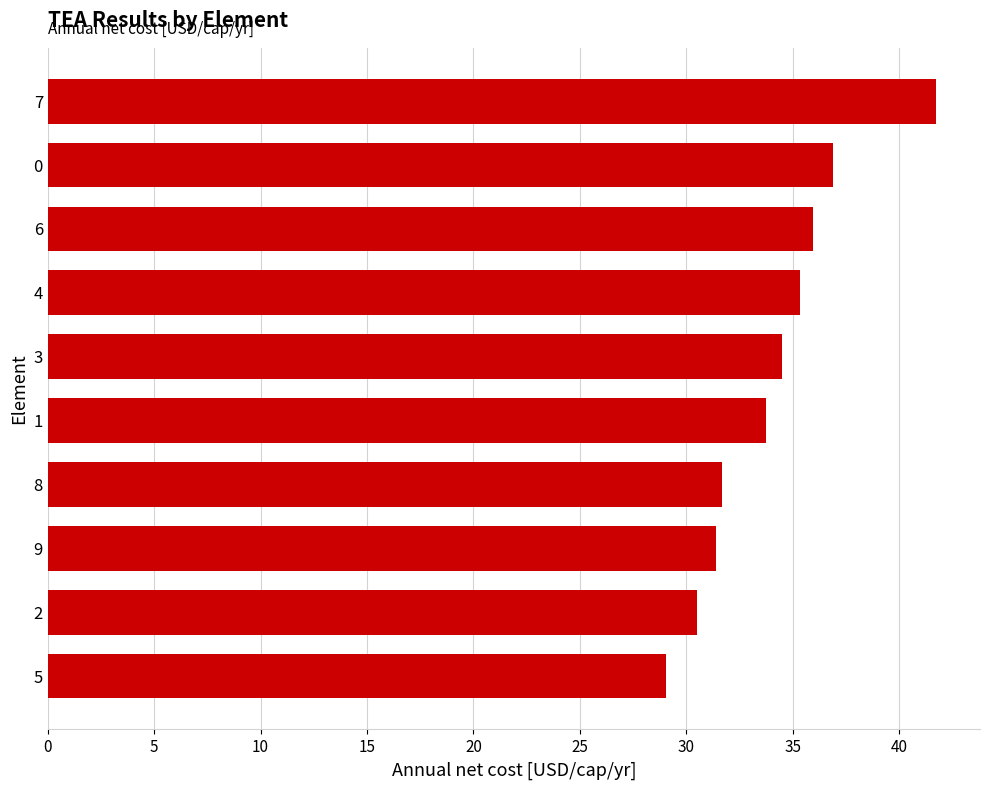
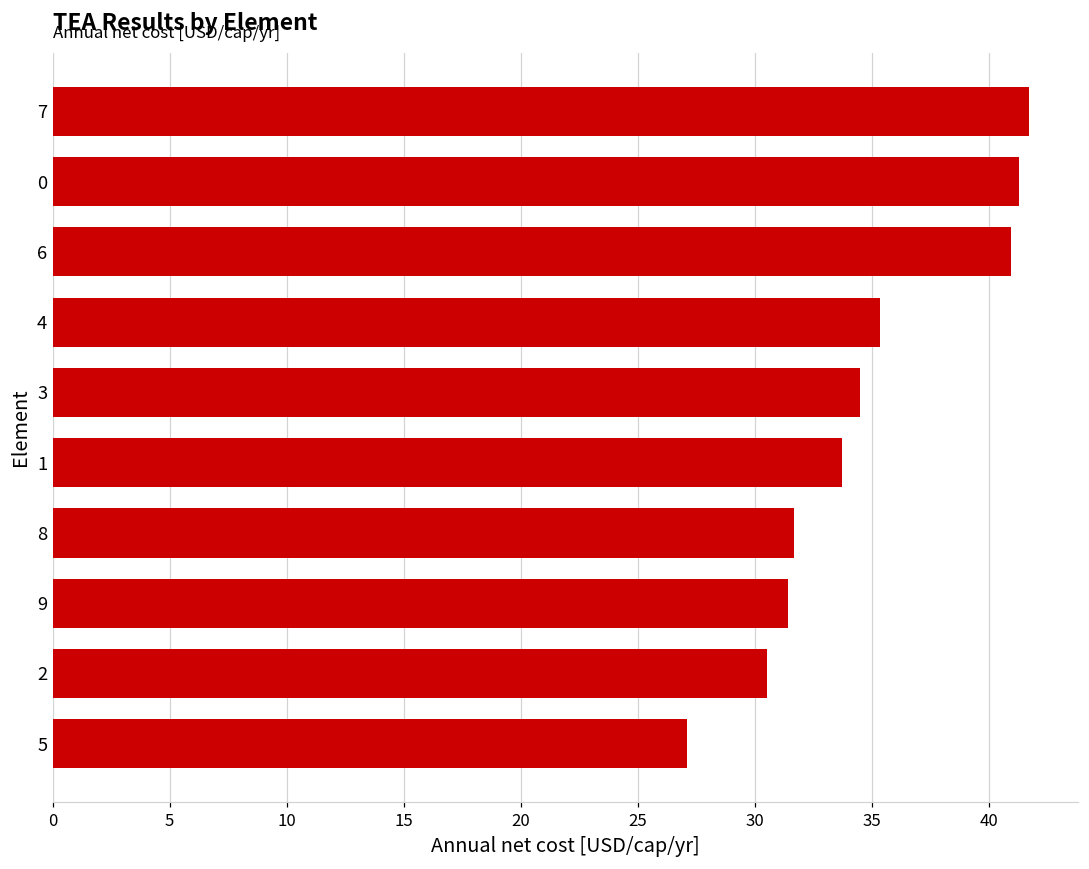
0: 36.9 -> 41.3
6: 35.9 -> 40.9
5: 29.0 -> 27.1
